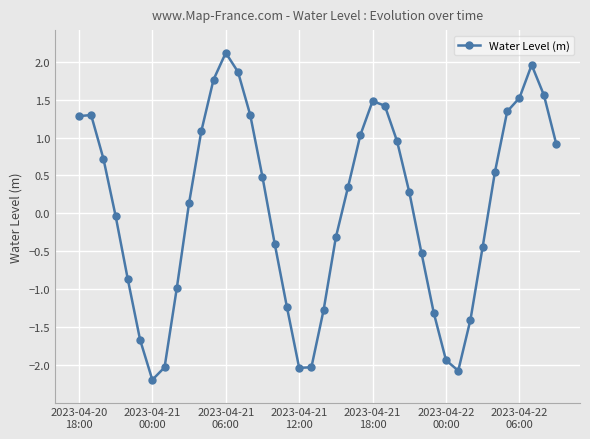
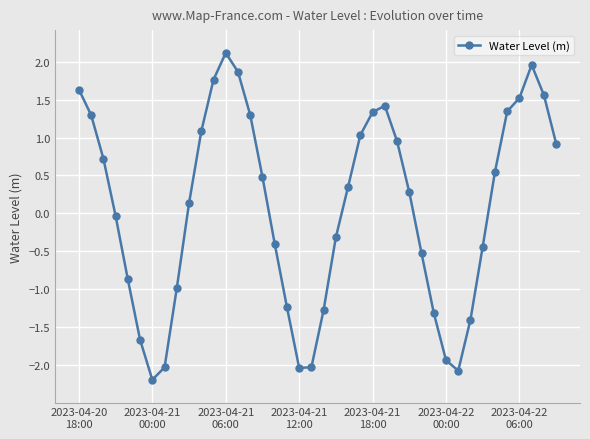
2023-04-20 18:00: 1.3 -> 1.6
2023-04-21 18:00: 1.5 -> 1.3
